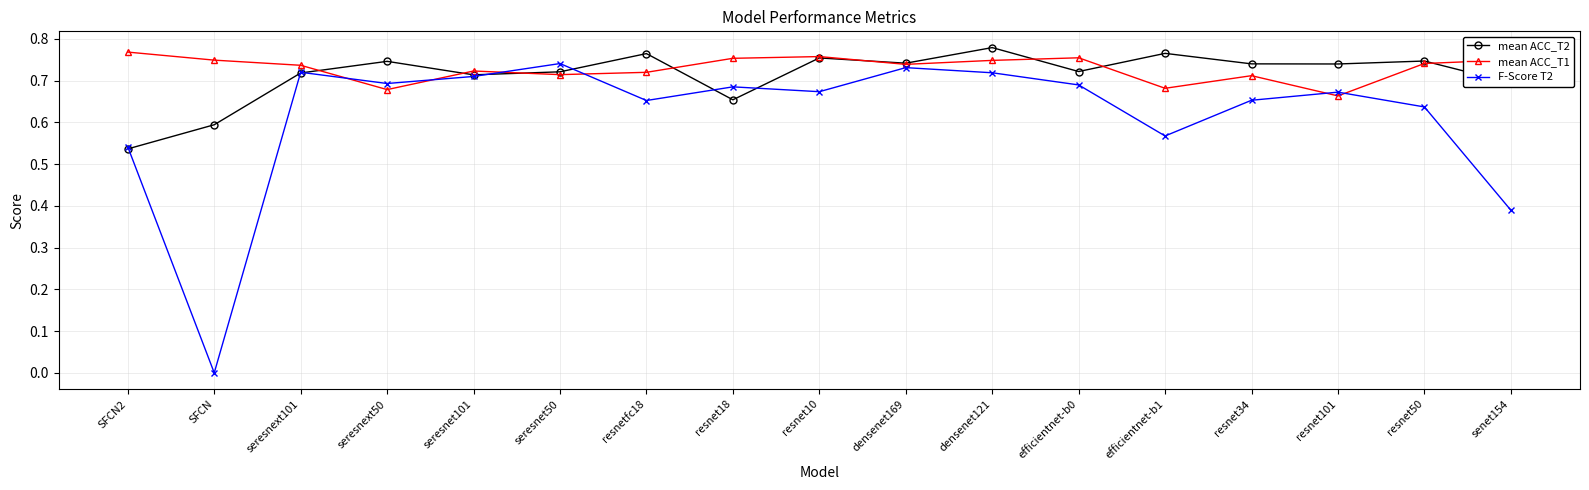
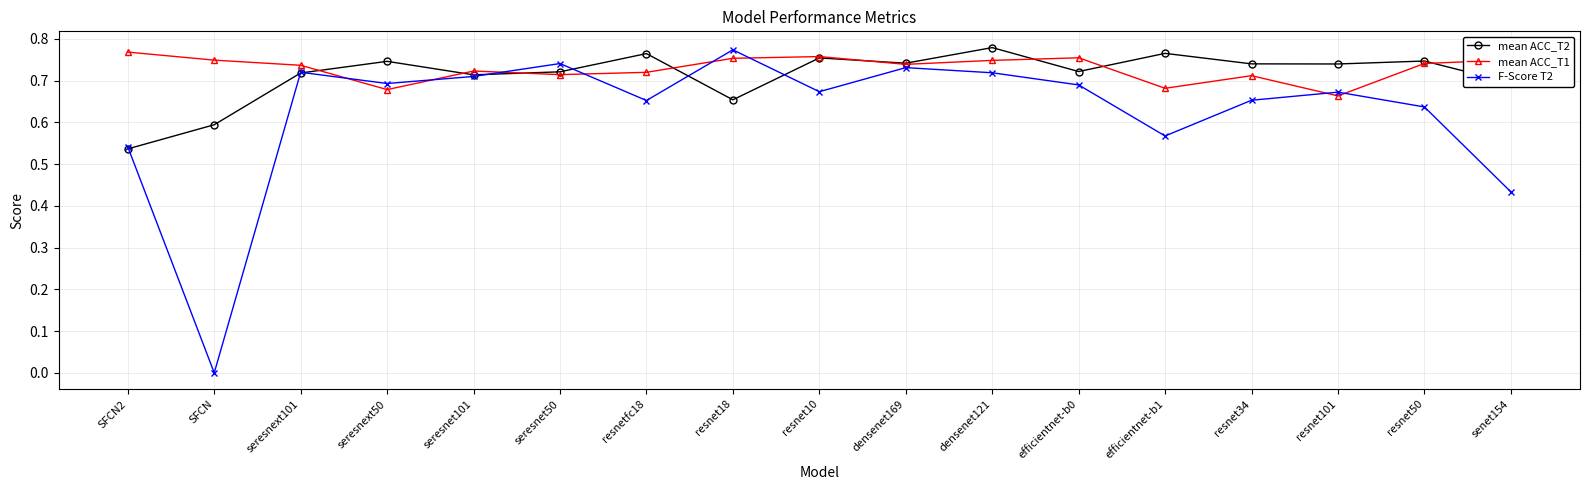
F-Score T2, resnet18: 0.68 -> 0.77
F-Score T2, senet154: 0.39 -> 0.43
